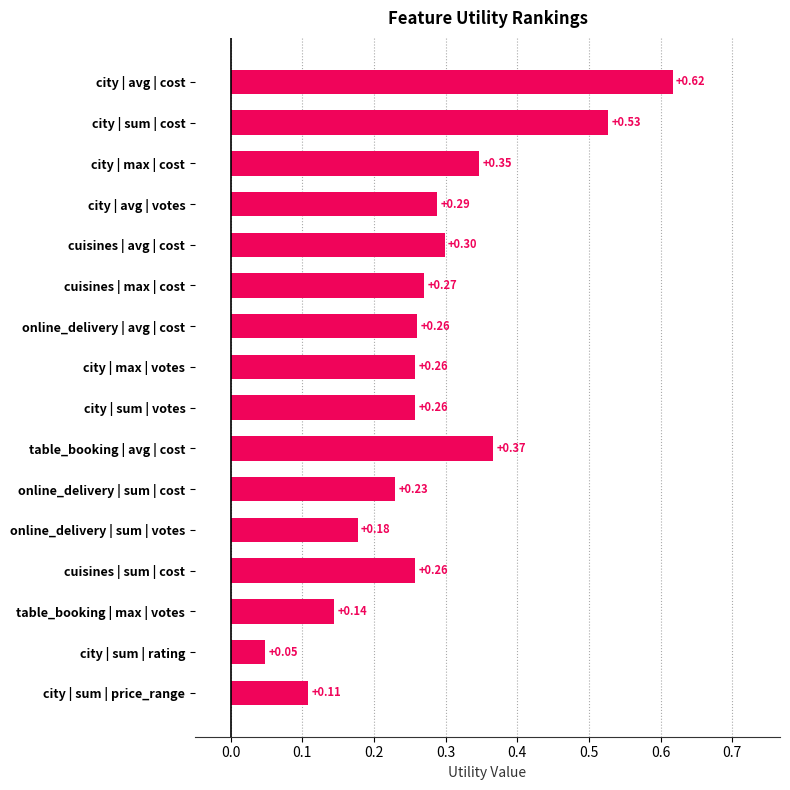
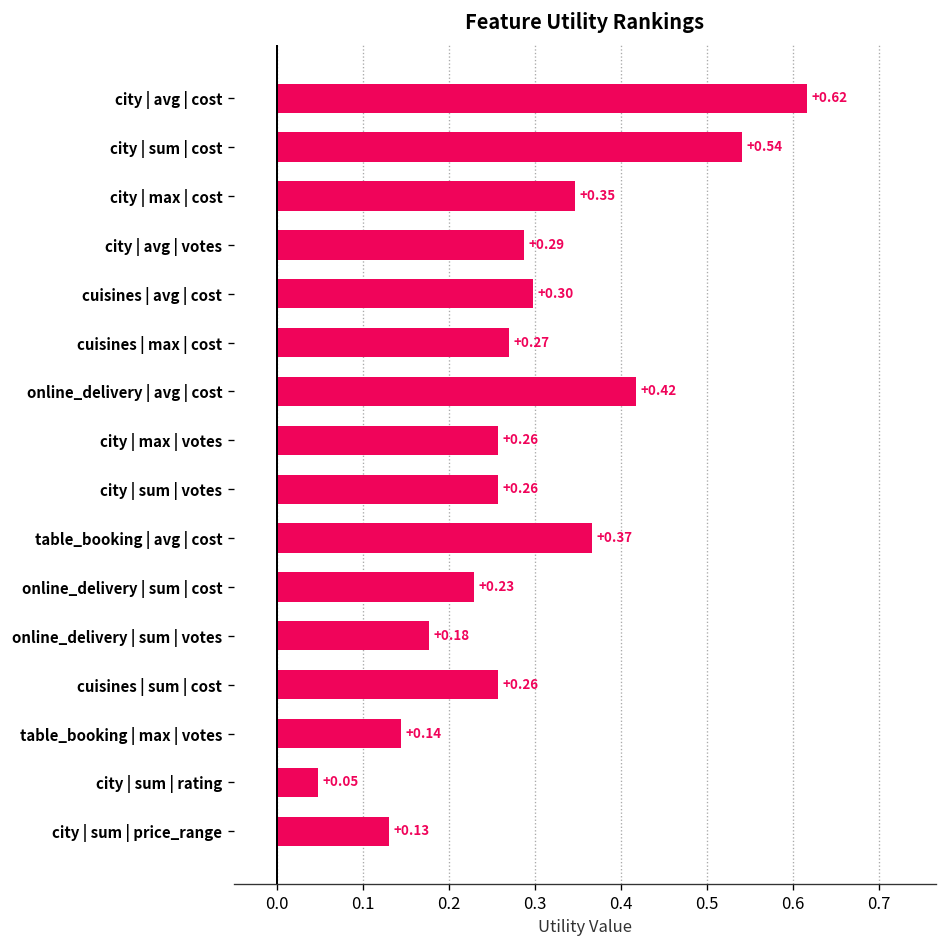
city | sum | cost: +0.53 -> +0.54
online_delivery | avg | cost: +0.26 -> +0.42
city | sum | price_range: +0.11 -> +0.13
